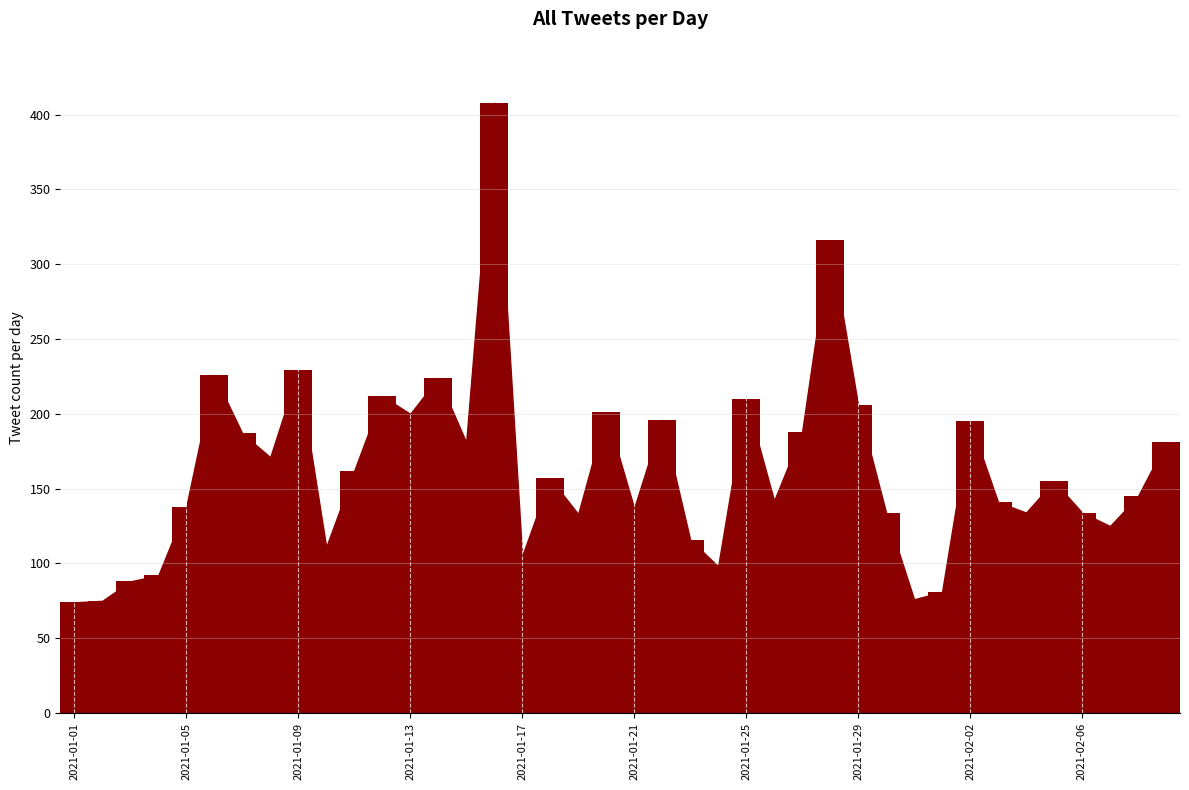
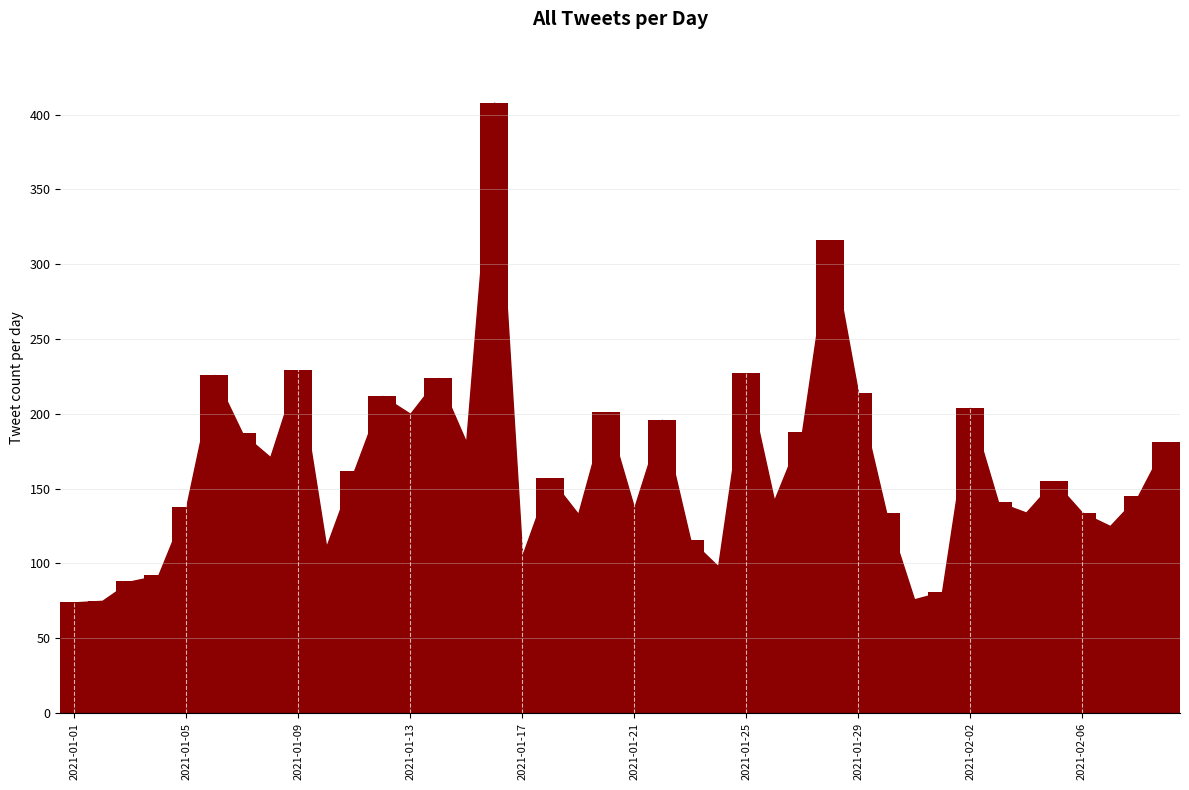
2021-01-25: 210 -> 227
2021-01-29: 206 -> 214
2021-02-02: 195 -> 204
